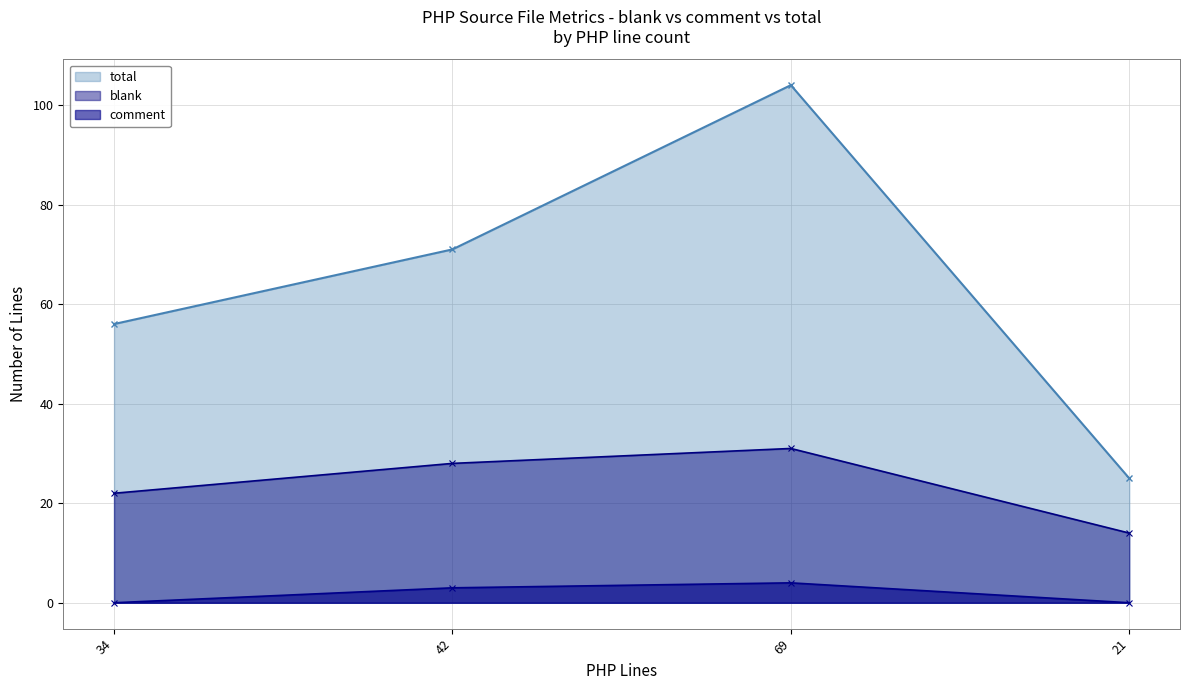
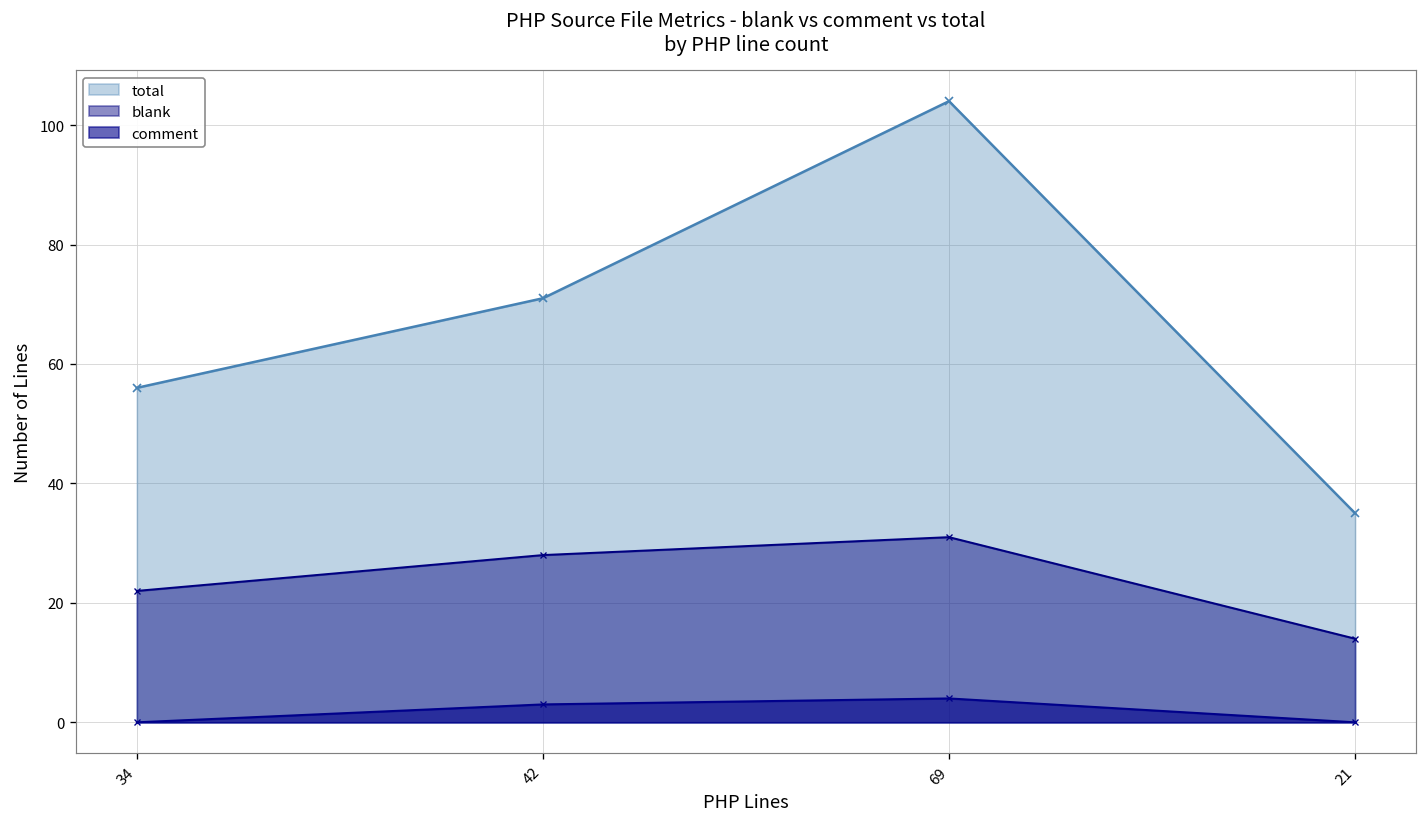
total, 21: 25 -> 35
